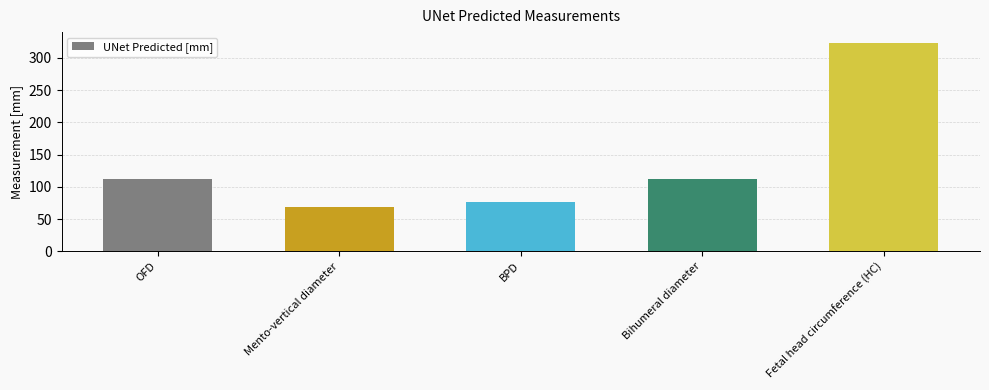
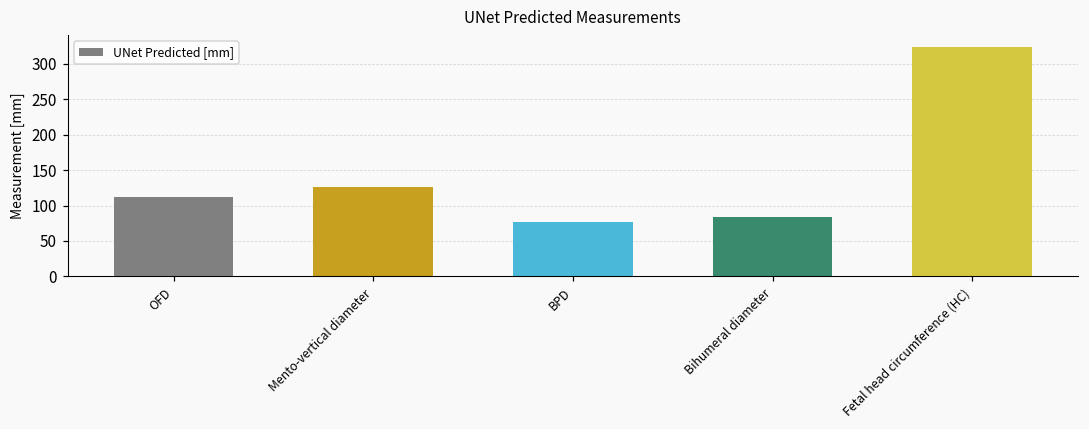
Mento-vertical diameter: 70 -> 130
Bihumeral diameter: 110 -> 80
